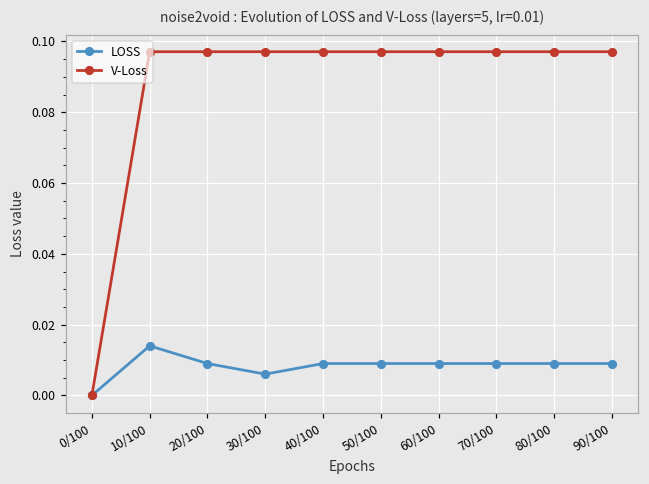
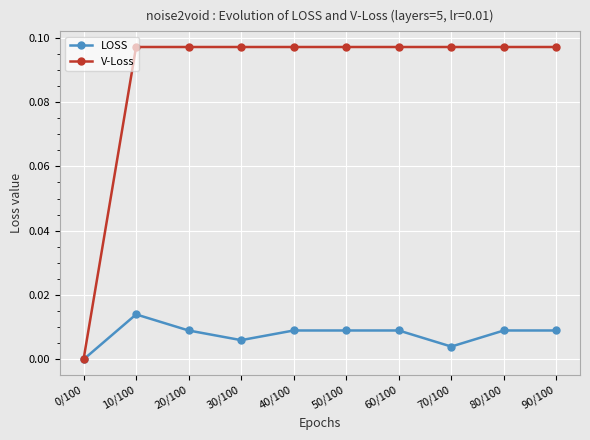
LOSS, 70/100: 0.009 -> 0.004
